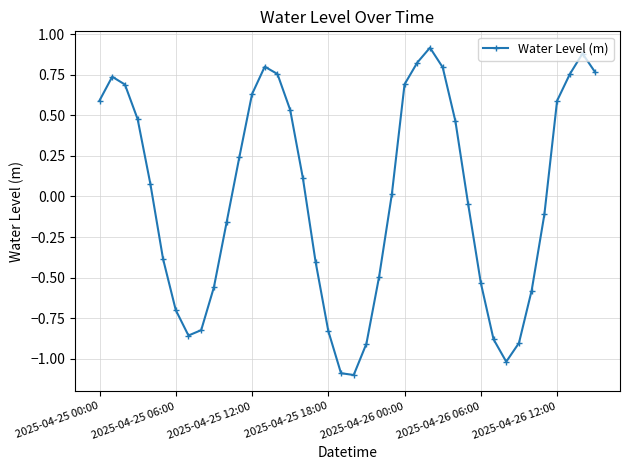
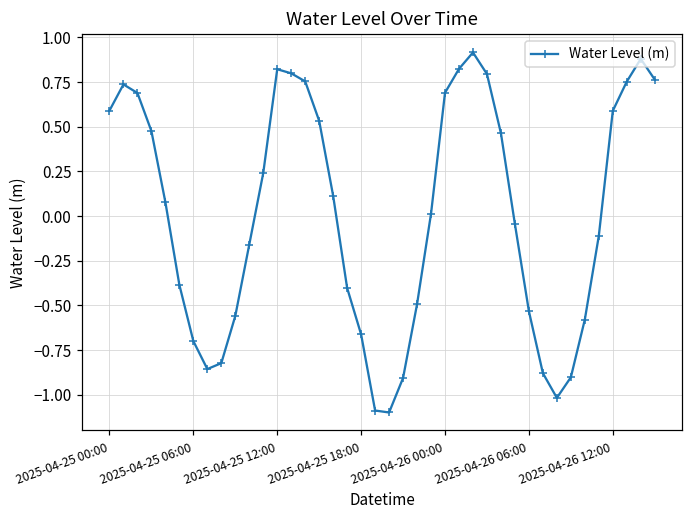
2025-04-25 12:00: 0.63 -> 0.82
2025-04-25 18:00: -0.83 -> -0.66
